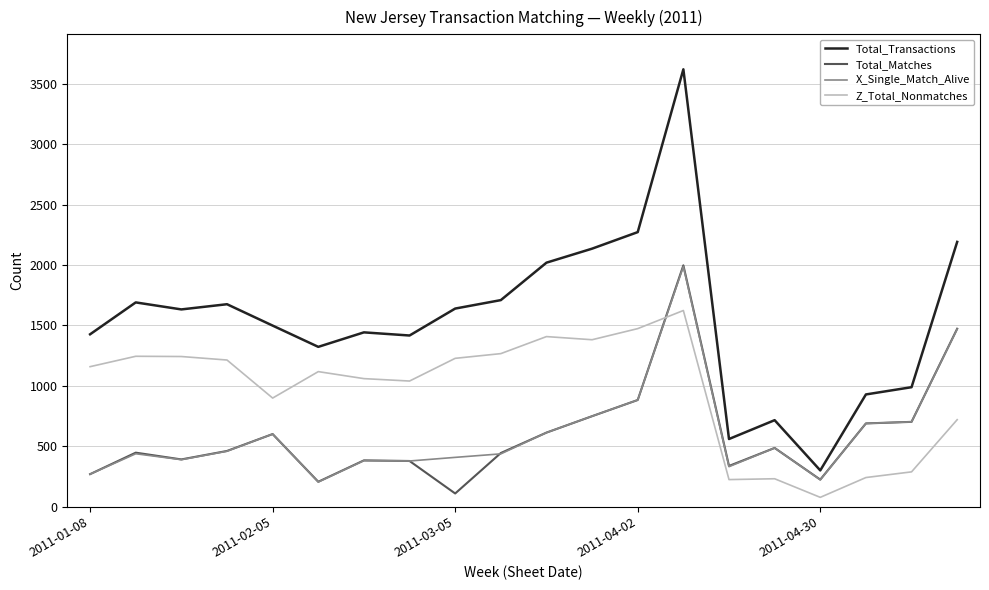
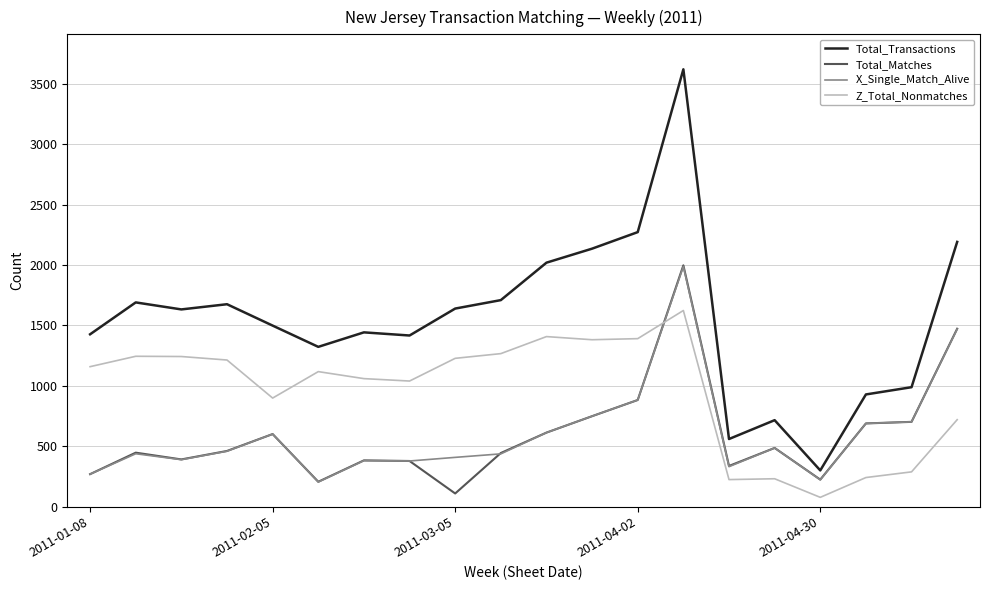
Z_Total_Nonmatches, 2011-04-02: 1470 -> 1390
